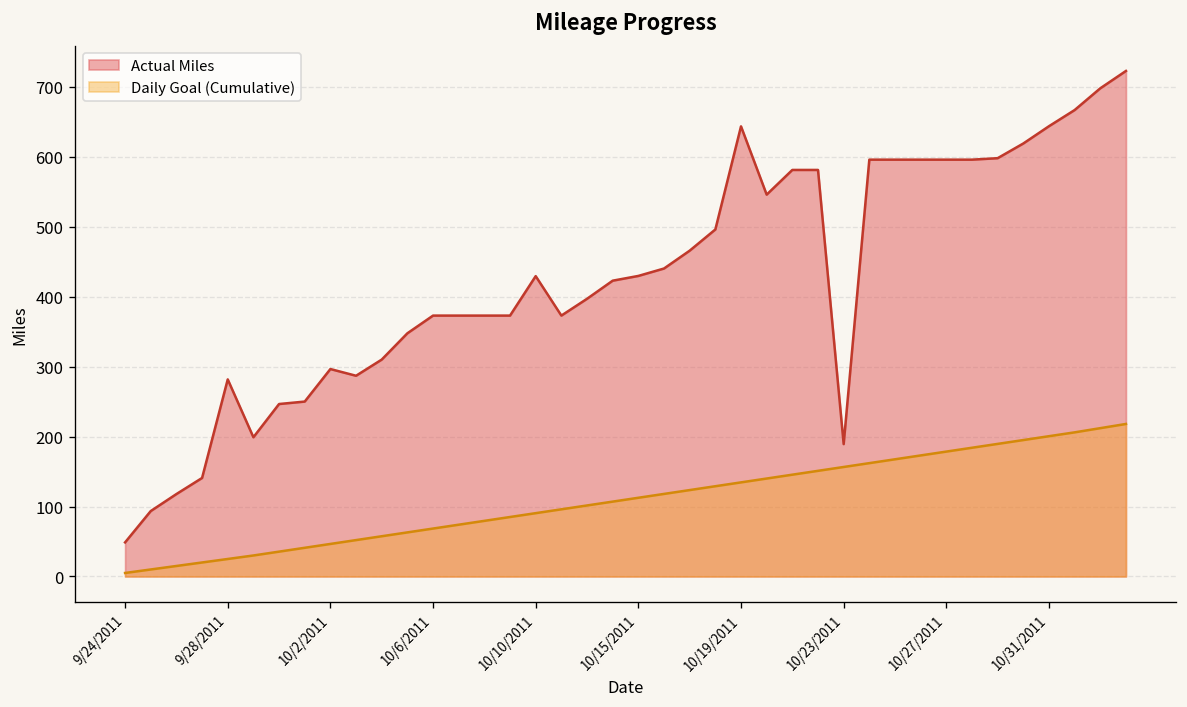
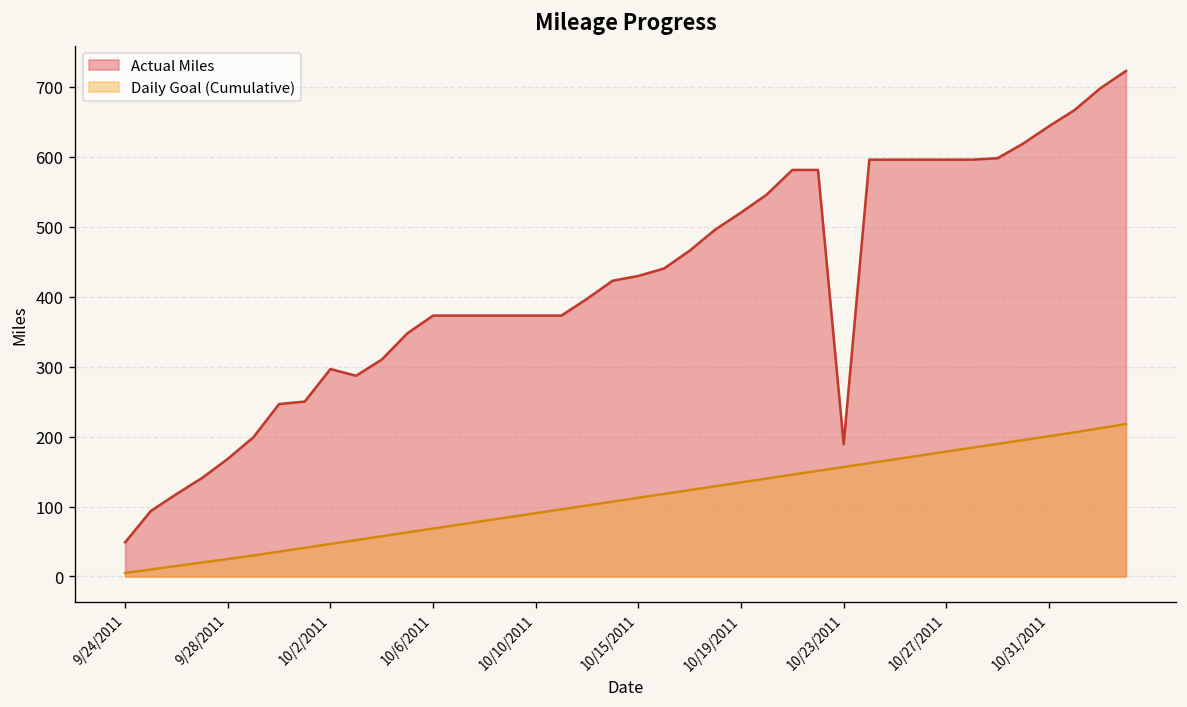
Actual Miles, 9/28/2011: 280 -> 170
Actual Miles, 10/10/2011: 430 -> 370
Actual Miles, 10/19/2011: 640 -> 520
